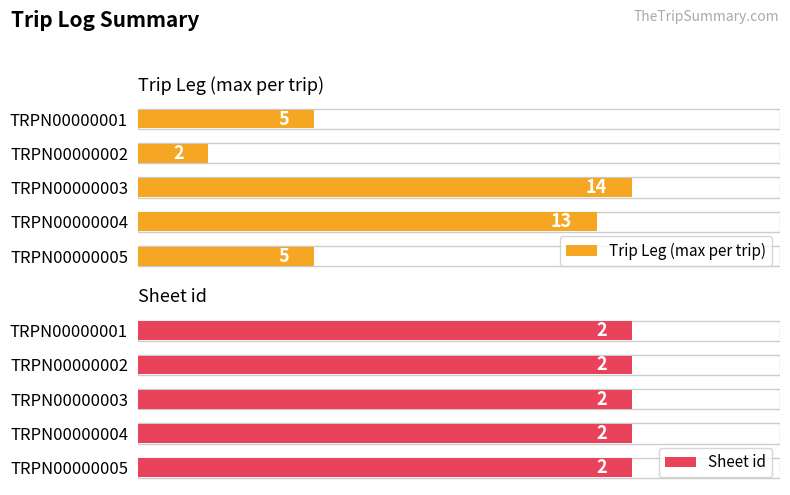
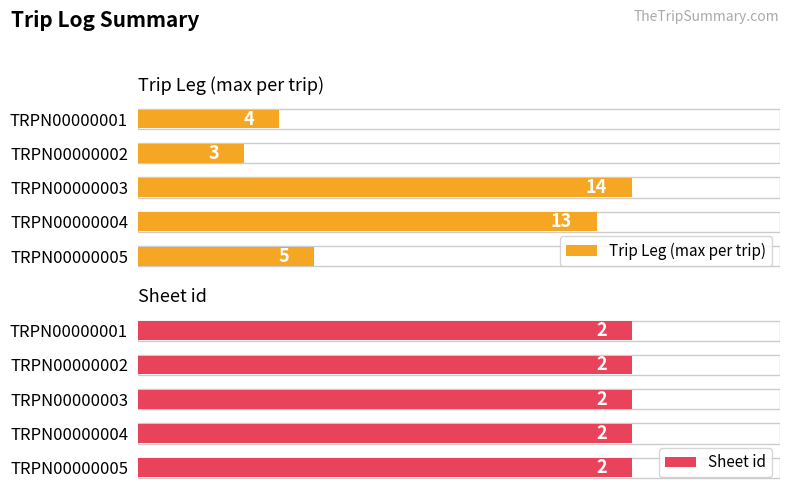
Trip Leg (max per trip), TRPN00000001: 5 -> 4
Trip Leg (max per trip), TRPN00000002: 2 -> 3
